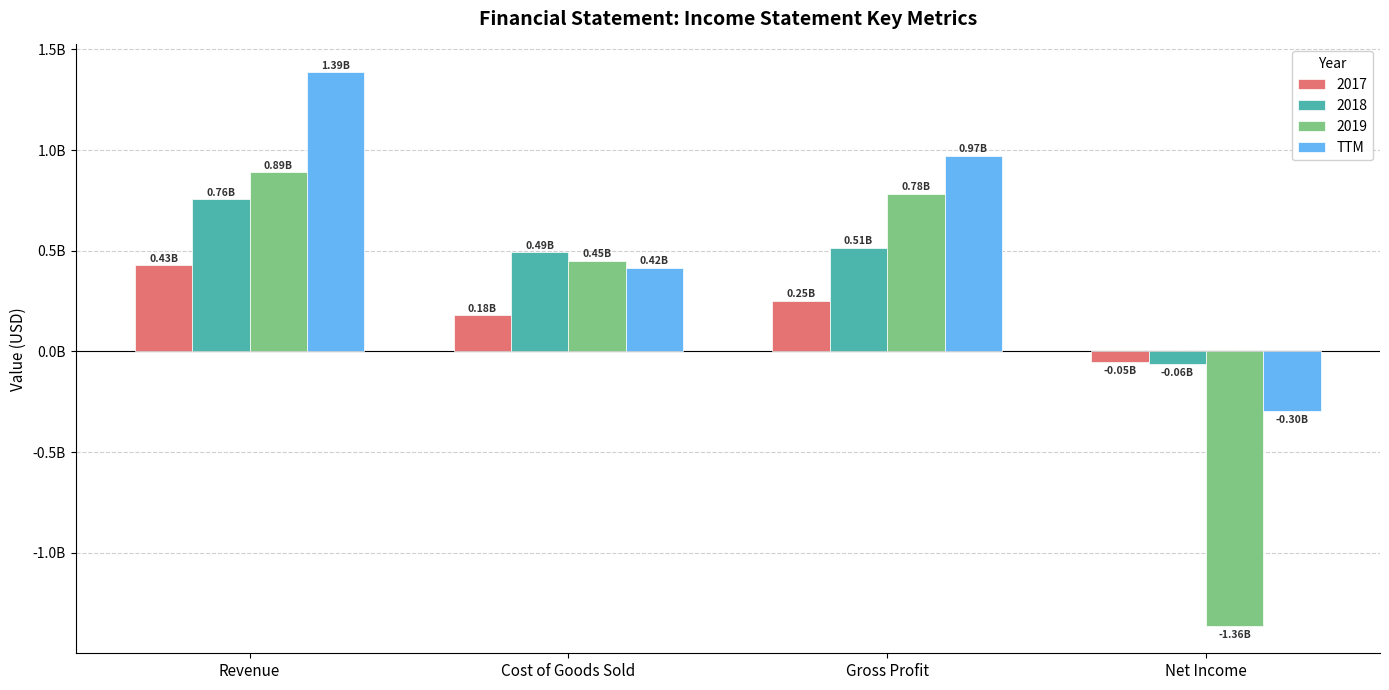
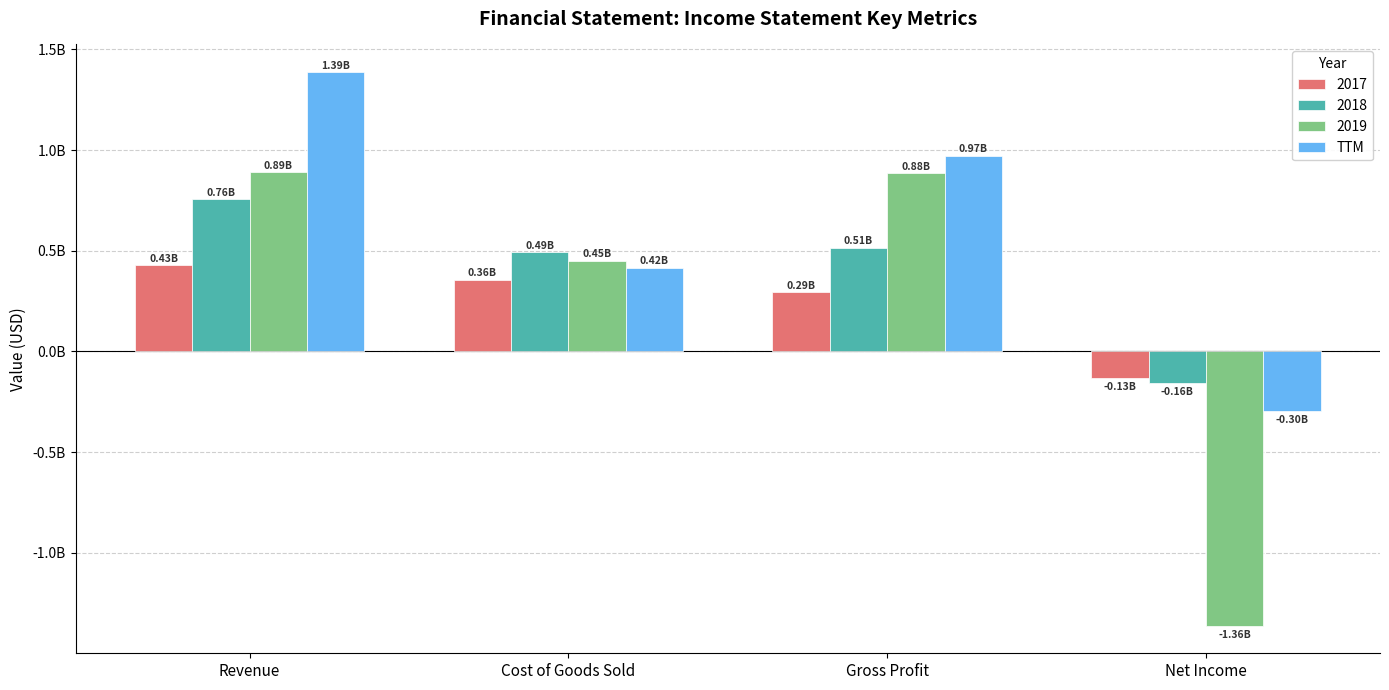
2017, Cost of Goods Sold: 0.18B -> 0.36B
2017, Gross Profit: 0.25B -> 0.29B
2019, Gross Profit: 0.78B -> 0.88B
2017, Net Income: -0.05B -> -0.13B
2018, Net Income: -0.06B -> -0.16B
